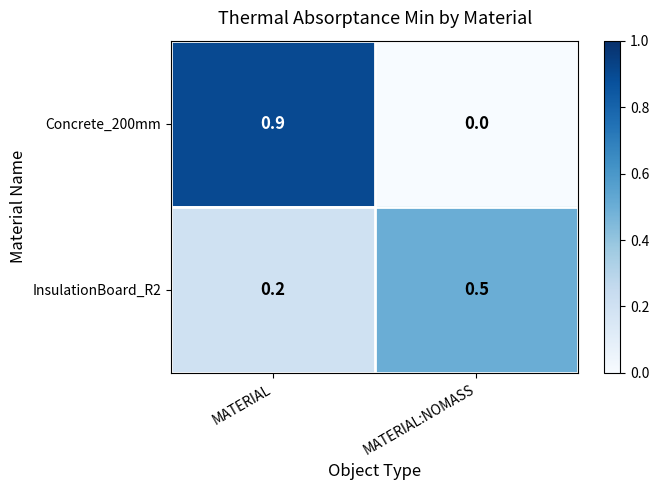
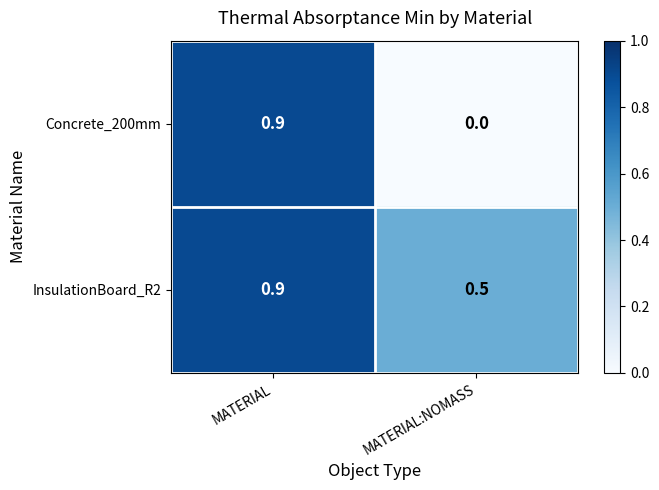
InsulationBoard_R2, MATERIAL: 0.2 -> 0.9
